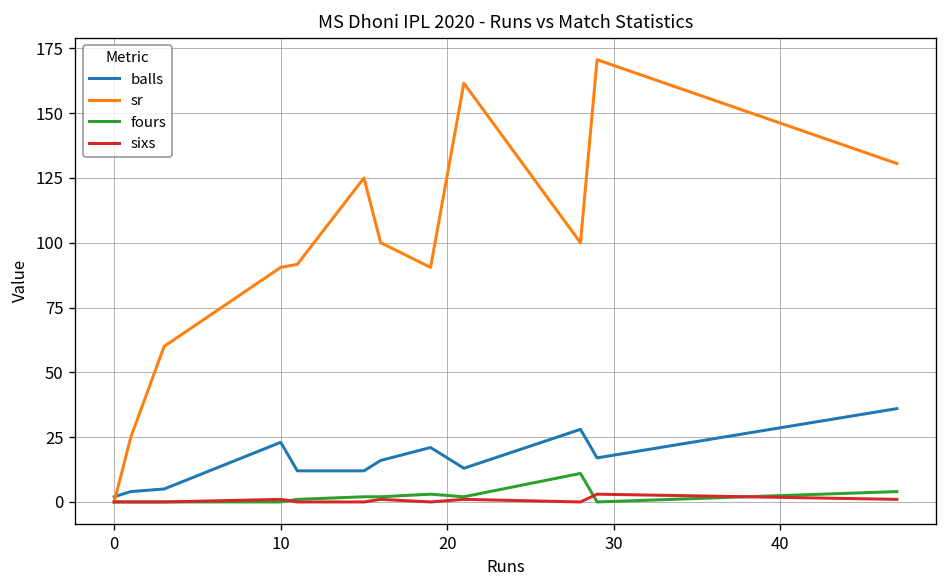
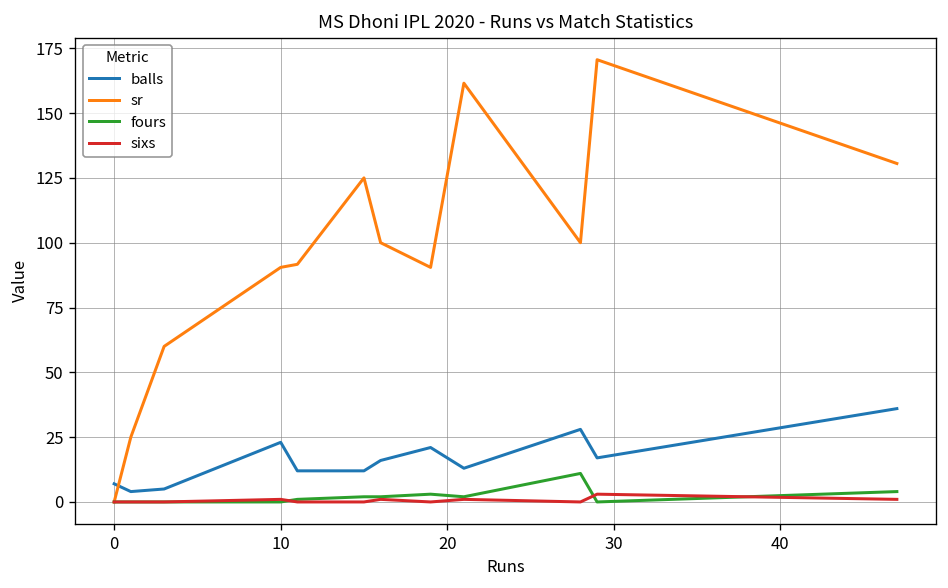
balls, 0: 2 -> 7
